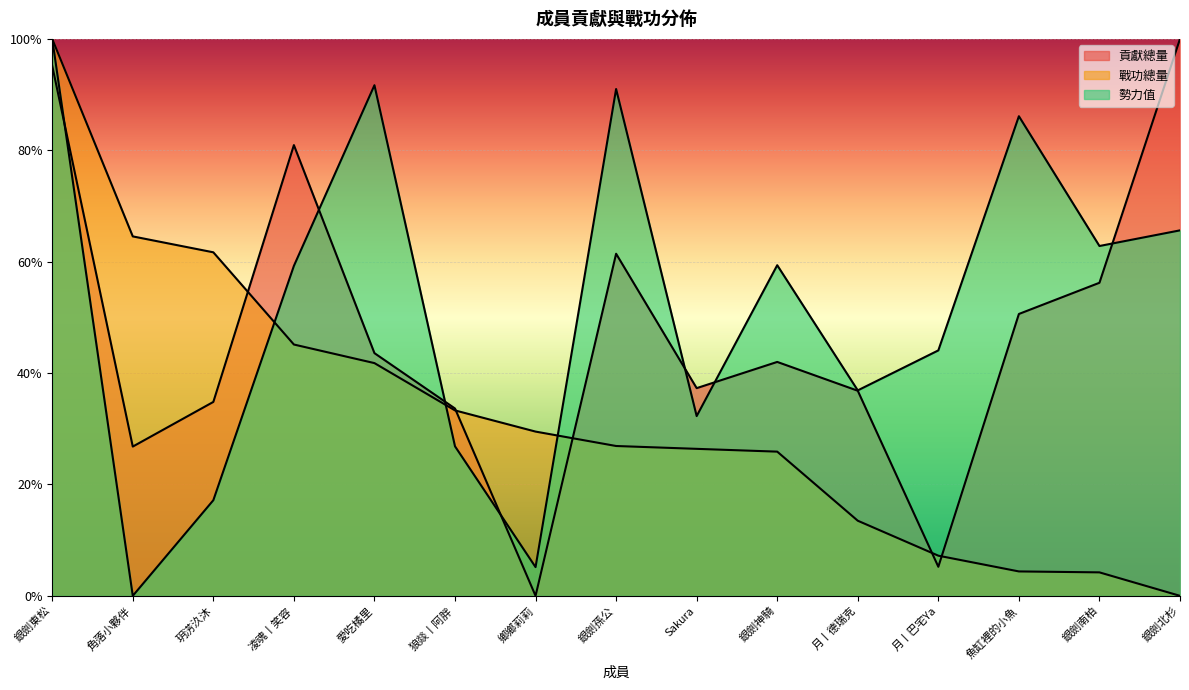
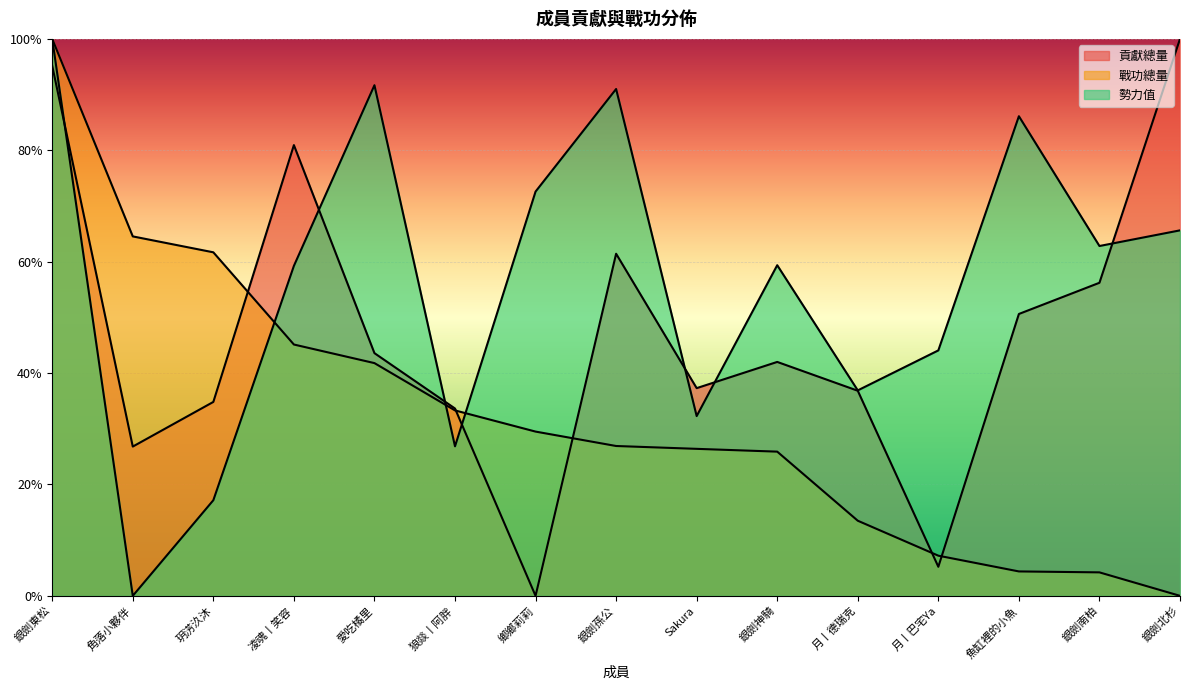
勢力值, 鄉鄉莉莉: 5% -> 73%
